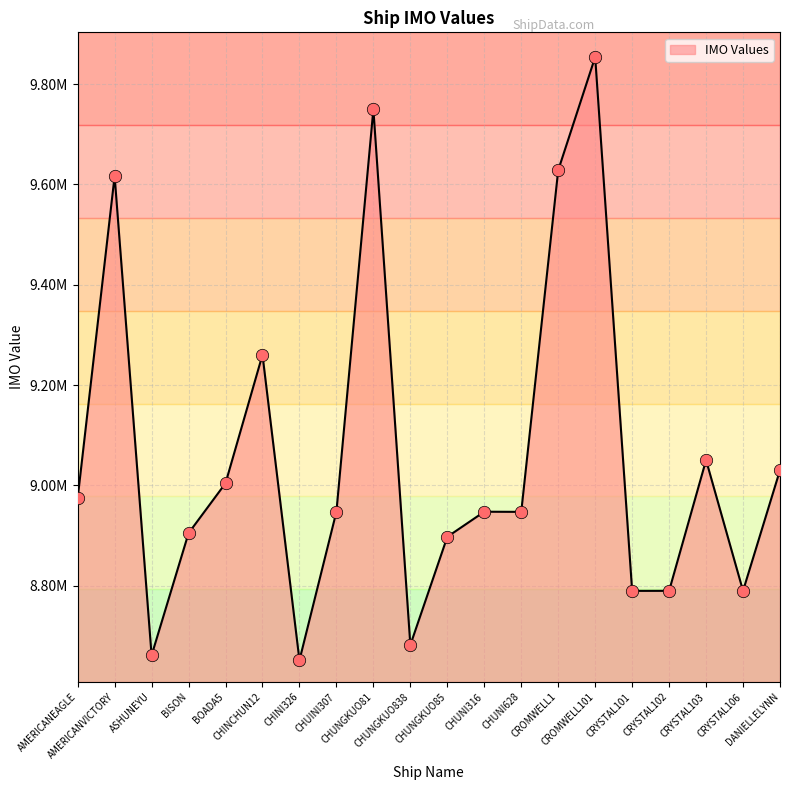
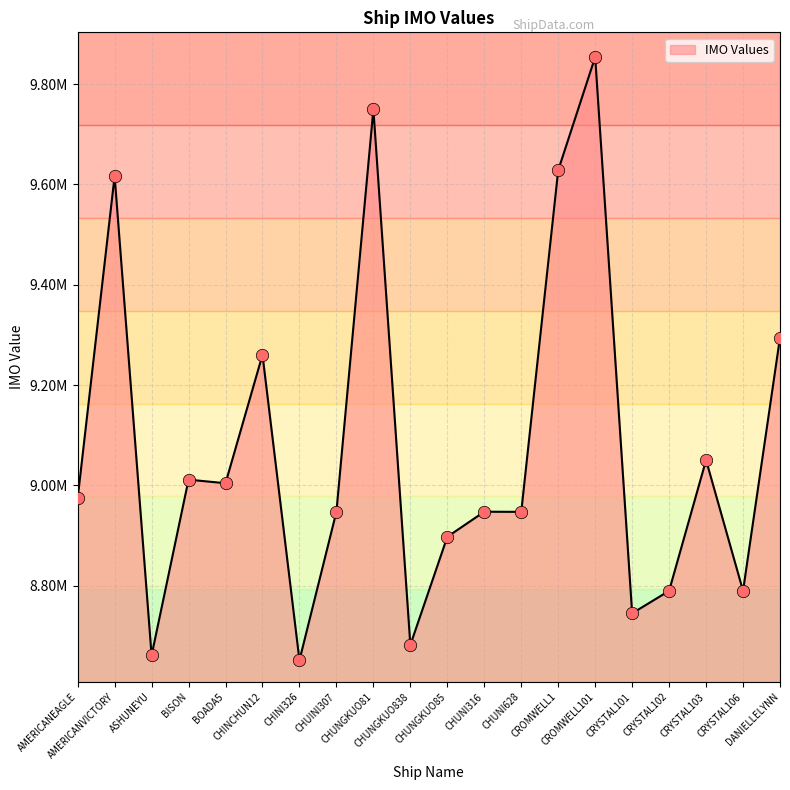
BISON: 8900000 -> 9010000
CRYSTAL101: 8790000 -> 8740000
DANIELLELYNN: 9030000 -> 9290000
